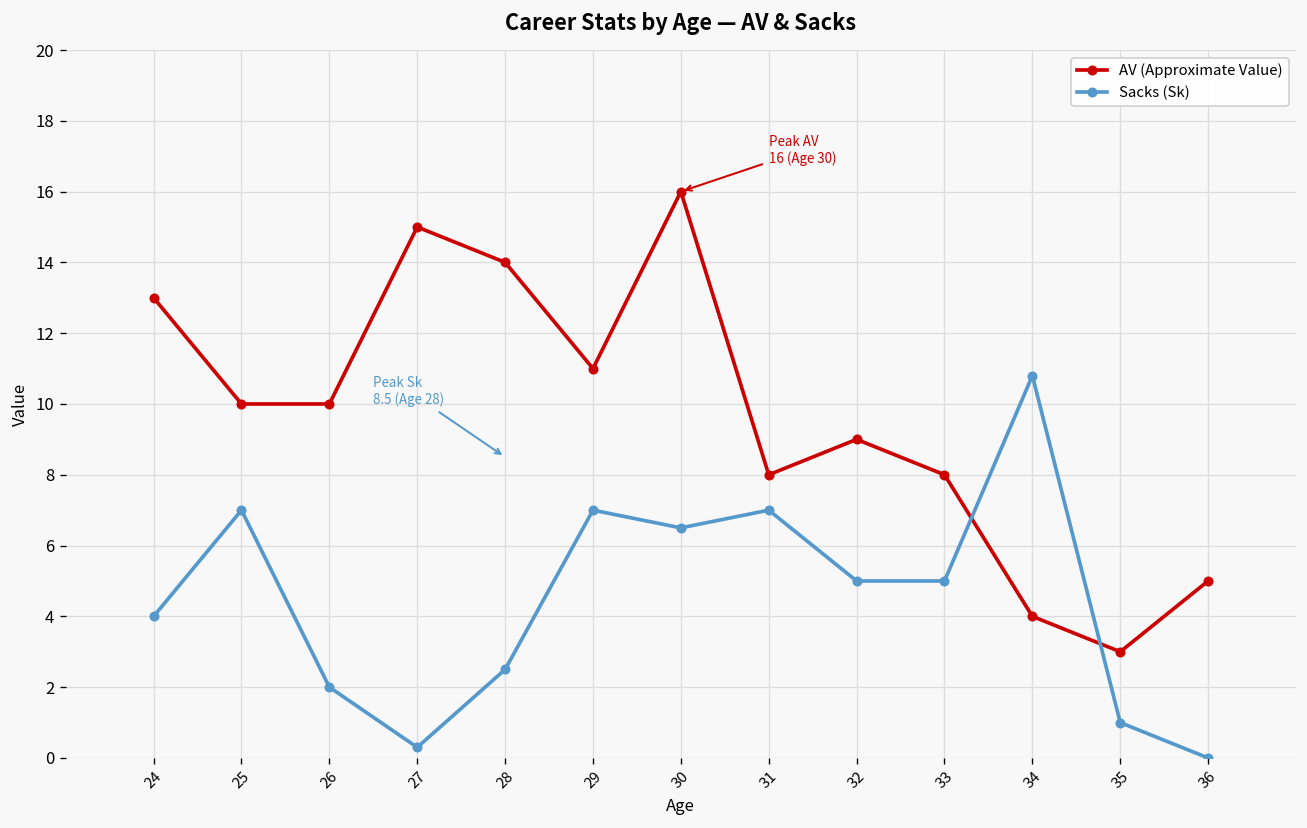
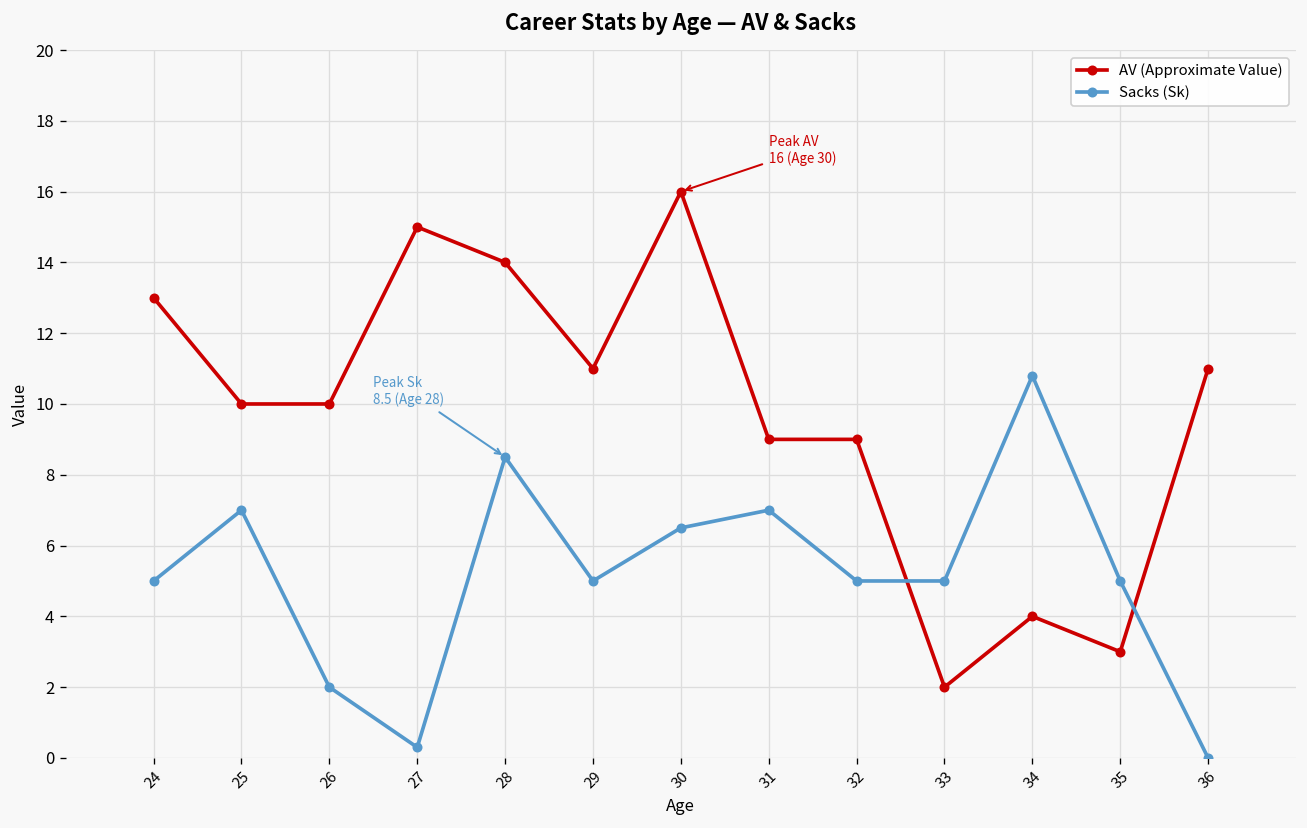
Sacks (Sk), 24: 4 -> 5
Sacks (Sk), 28: 2.5 -> 8.5
Sacks (Sk), 29: 7 -> 5
AV (Approximate Value), 31: 8 -> 9
AV (Approximate Value), 33: 8 -> 2
Sacks (Sk), 35: 1 -> 5
AV (Approximate Value), 36: 5 -> 11
